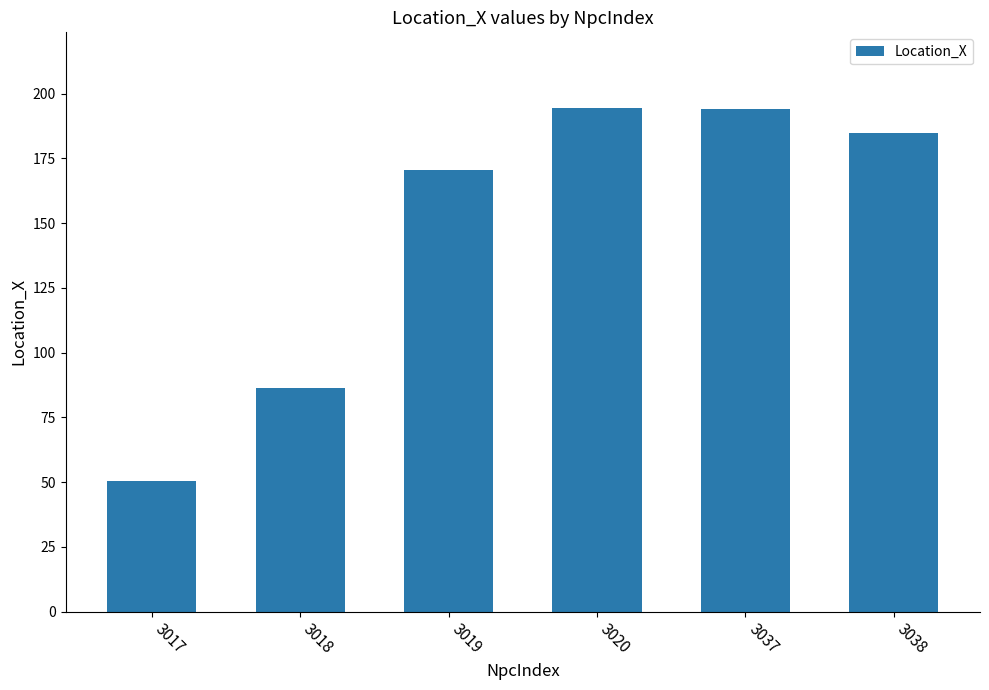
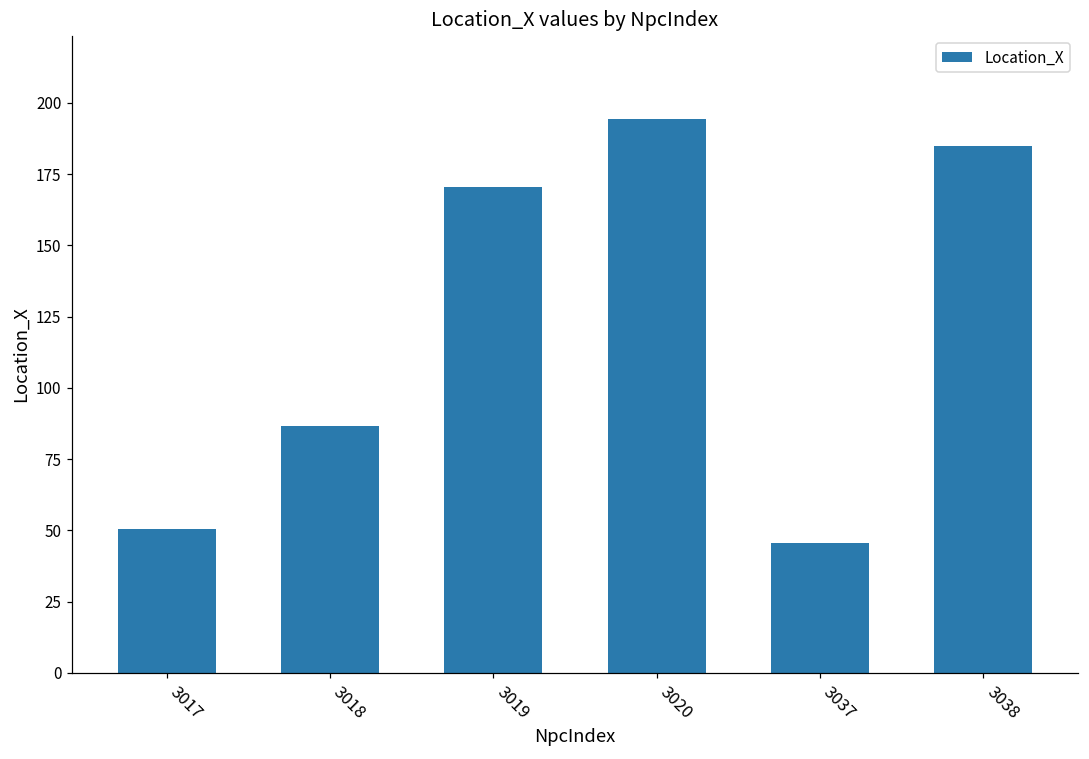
3037: 194 -> 46
